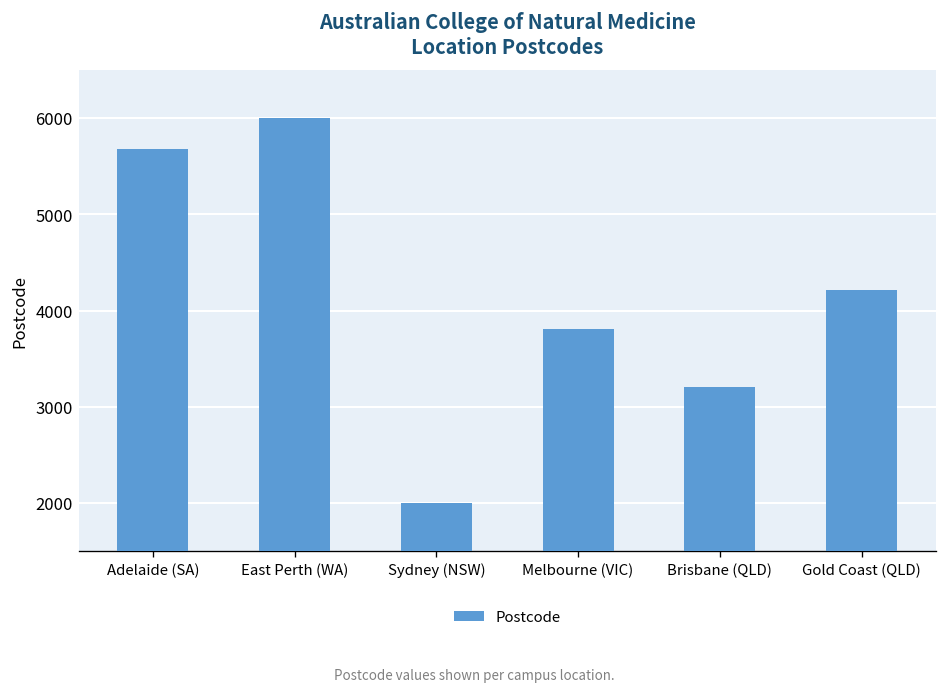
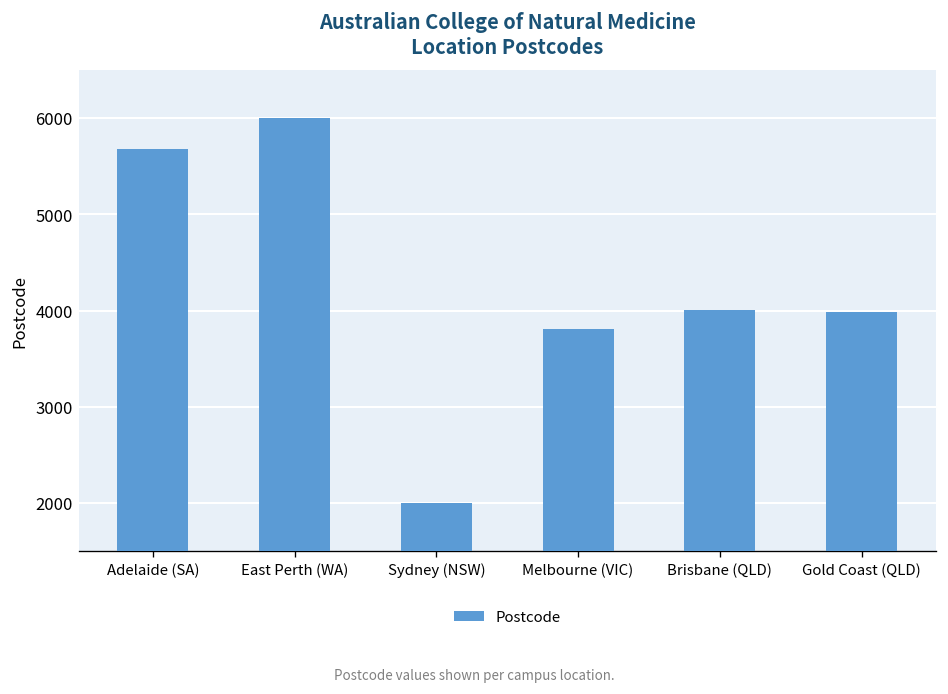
Brisbane (QLD): 3200 -> 4000
Gold Coast (QLD): 4200 -> 4000
